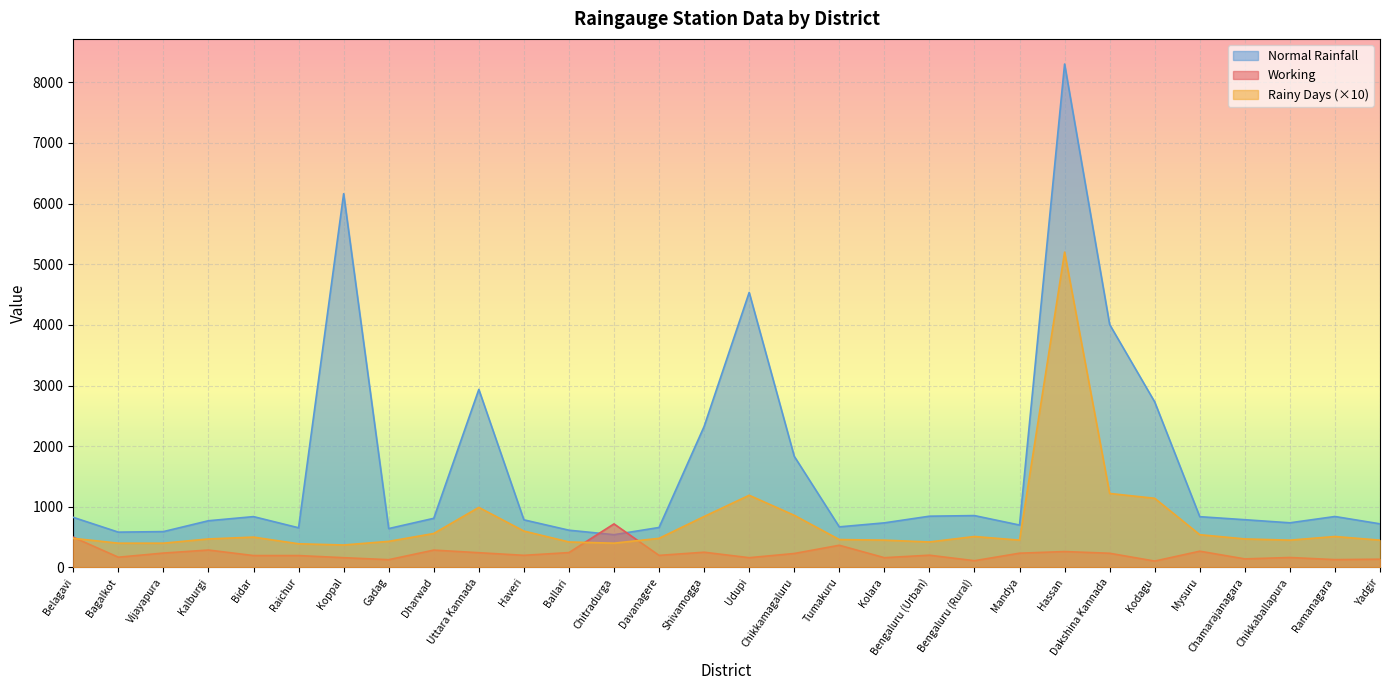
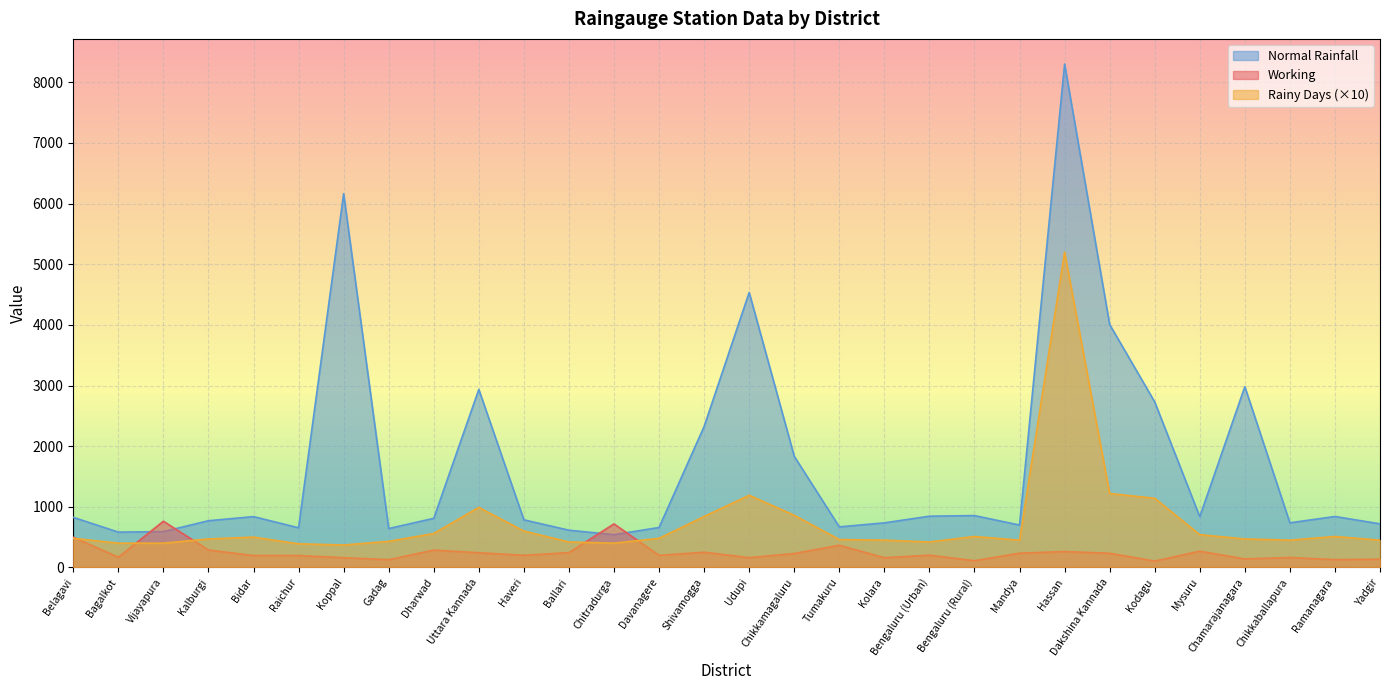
Working, Vijayapura: 200 -> 800
Normal Rainfall, Chamarajanagara: 800 -> 3000
